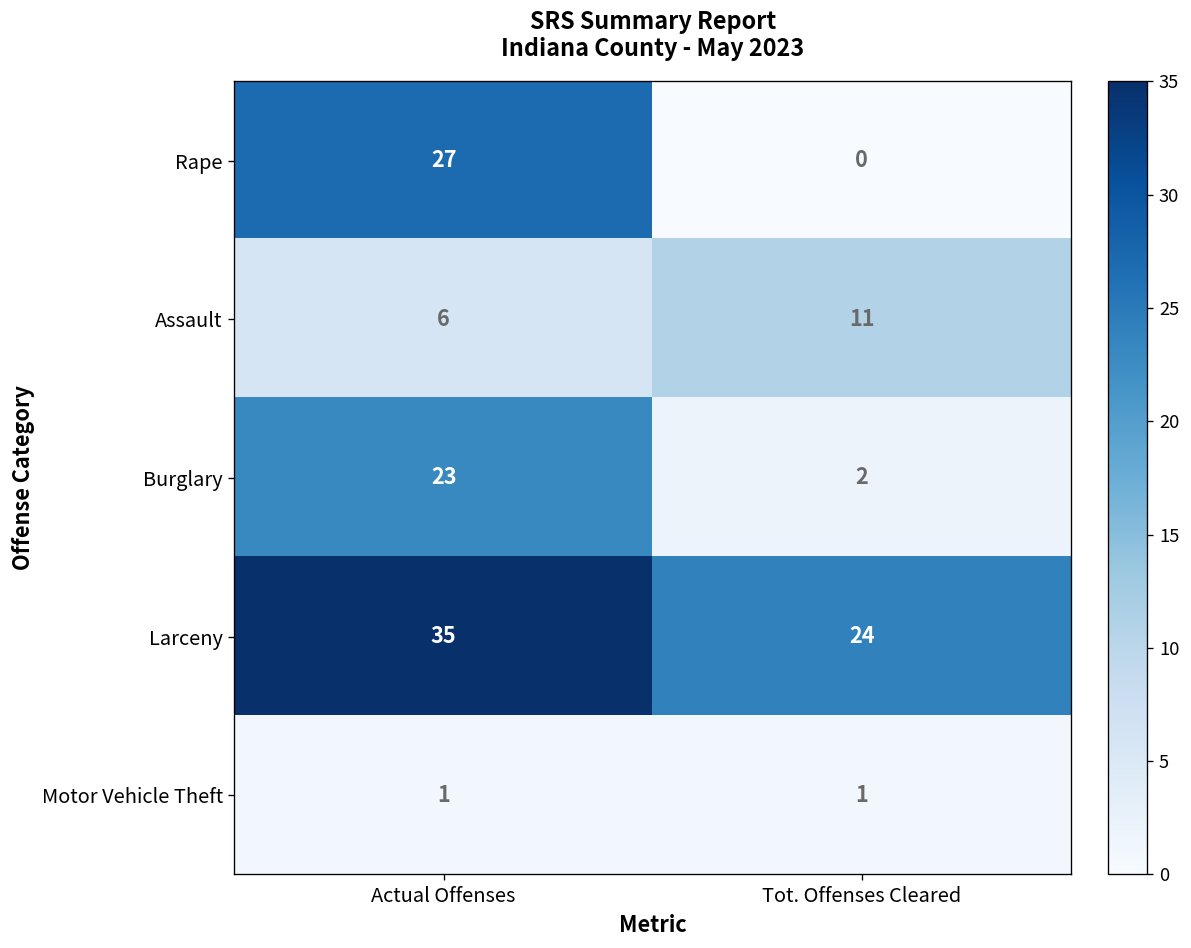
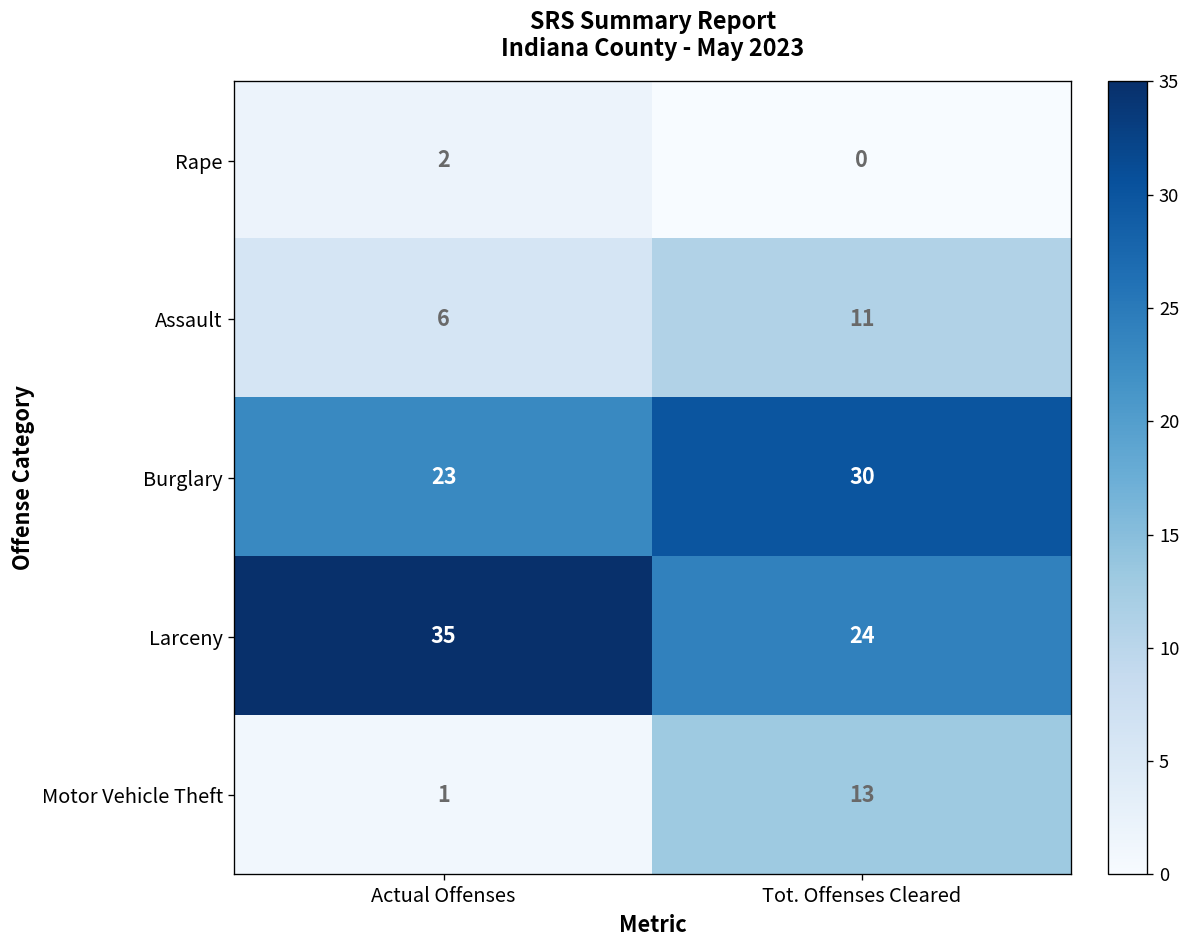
Rape, Actual Offenses: 27 -> 2
Burglary, Tot. Offenses Cleared: 2 -> 30
Motor Vehicle Theft, Tot. Offenses Cleared: 1 -> 13
